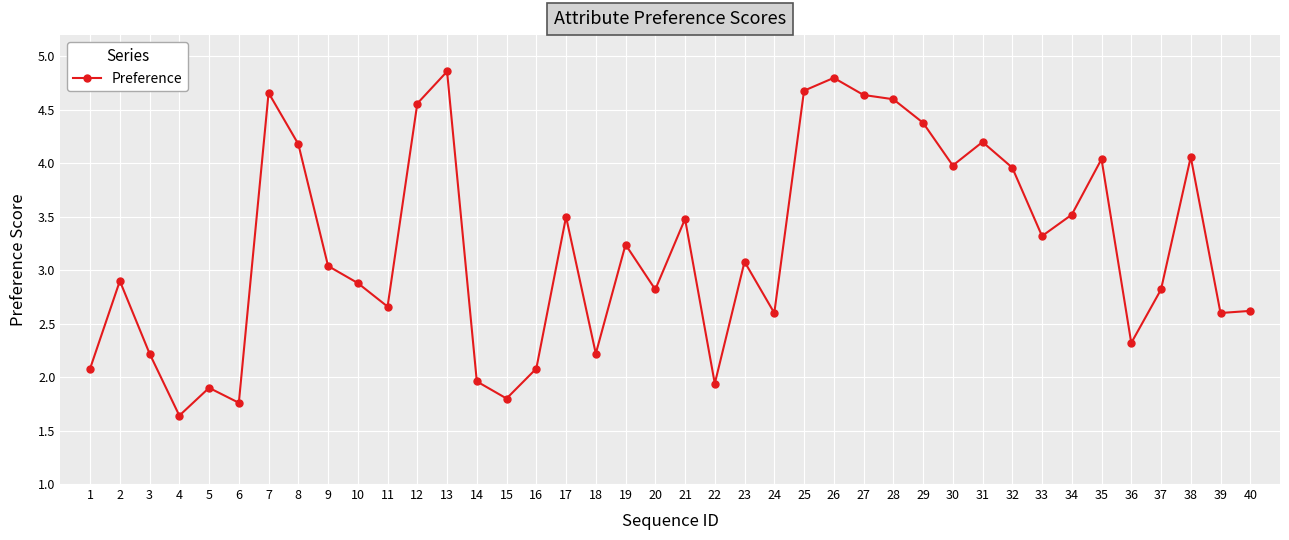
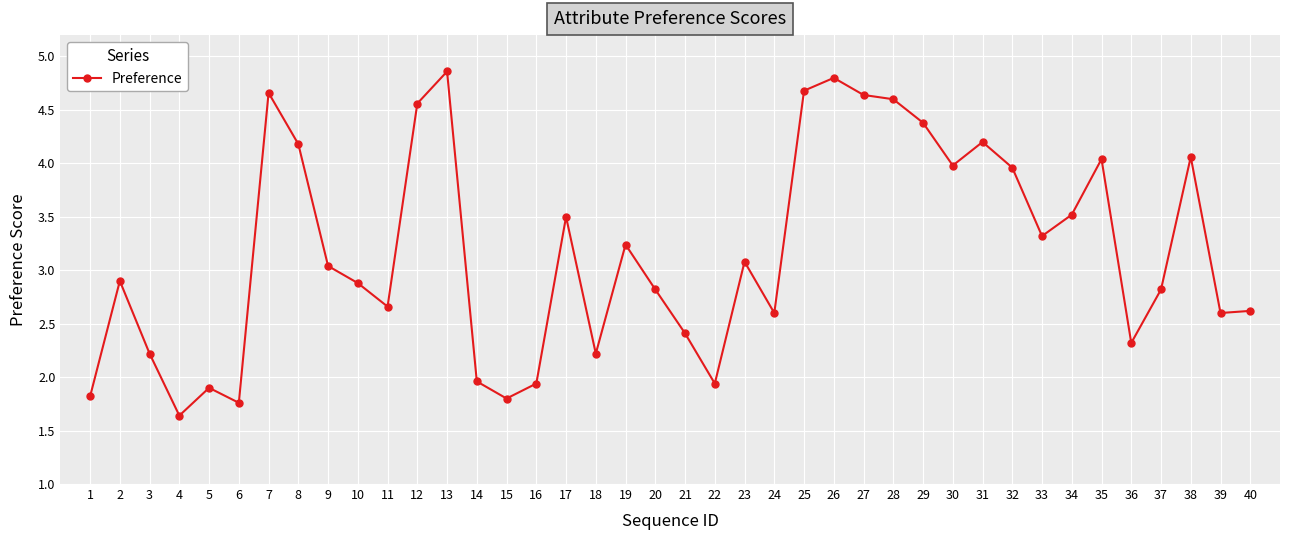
1: 2.08 -> 1.82
16: 2.08 -> 1.94
21: 3.48 -> 2.41
